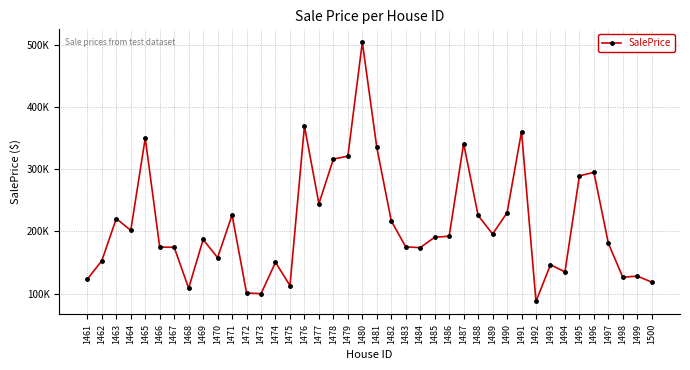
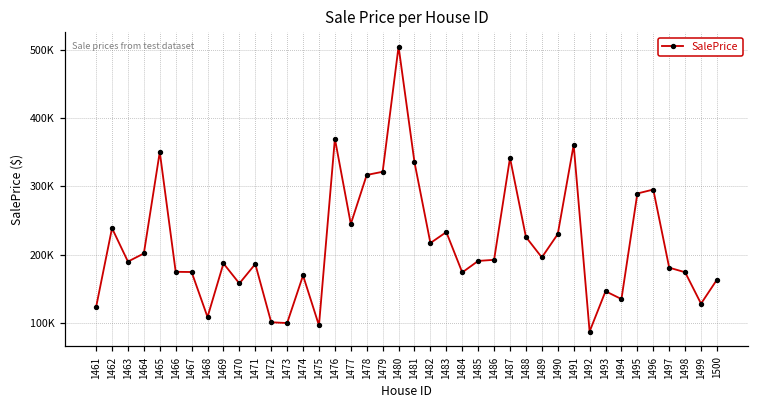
1462: 150000 -> 240000
1463: 220000 -> 190000
1471: 230000 -> 190000
1474: 150000 -> 170000
1475: 110000 -> 100000
1483: 180000 -> 230000
1498: 130000 -> 170000
1500: 120000 -> 160000
